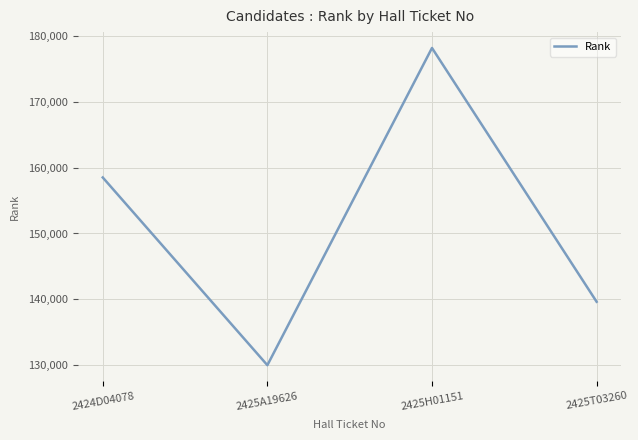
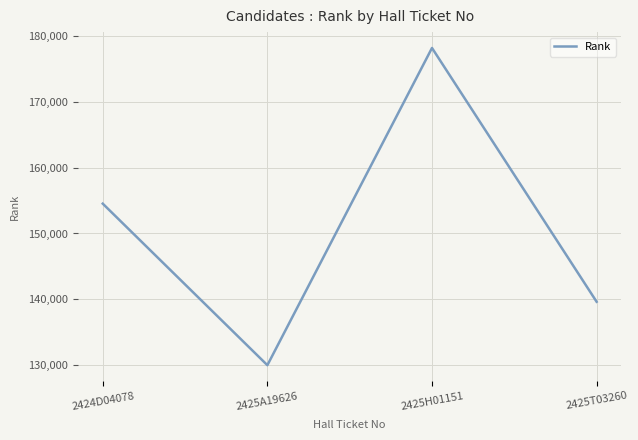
2424D04078: 159,000 -> 155,000
